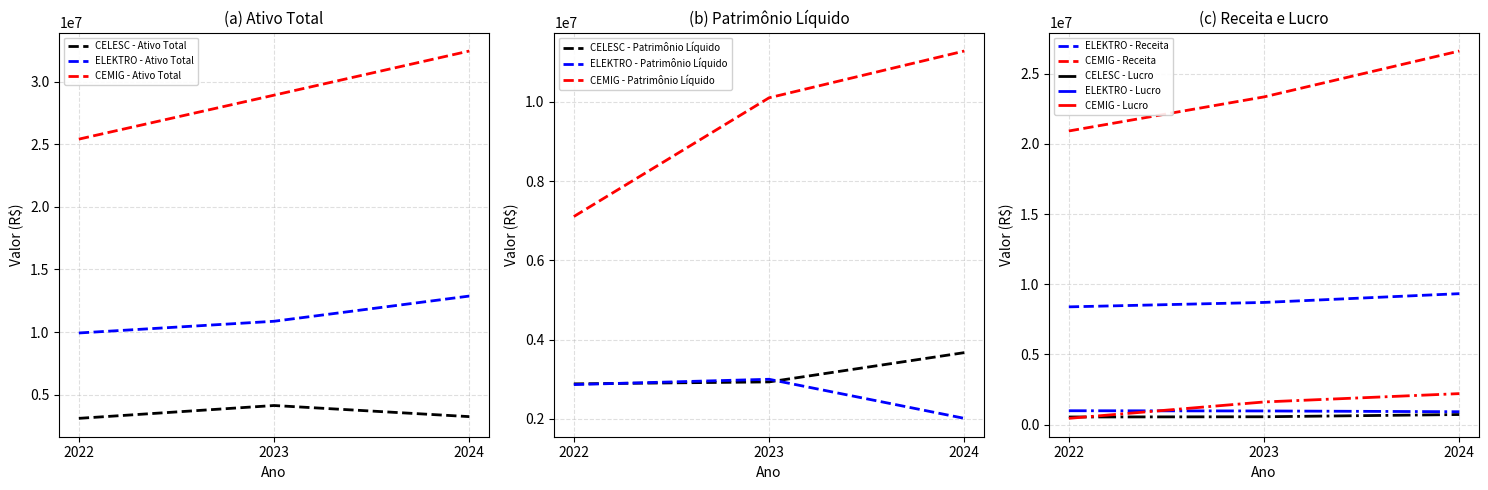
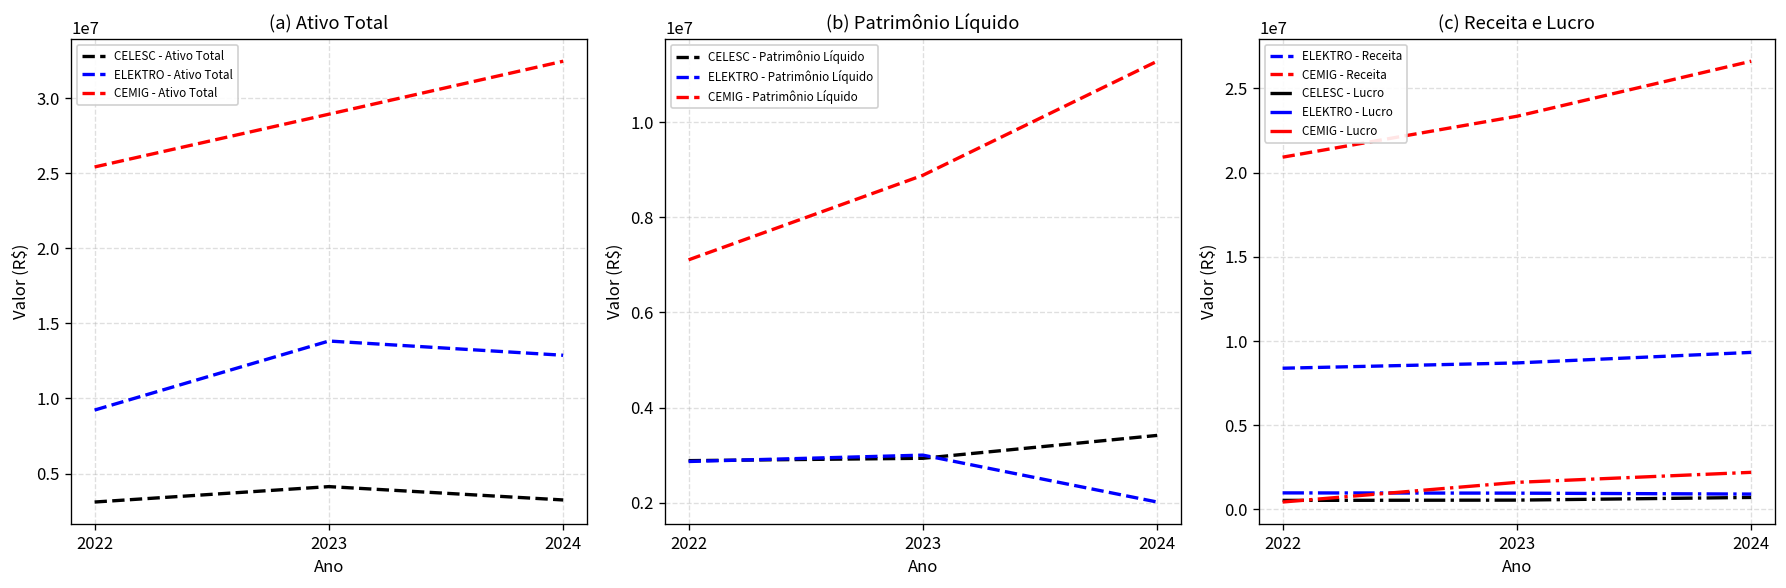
(a) Ativo Total, ELEKTRO - Ativo Total, 2022: 9900000 -> 9200000
(a) Ativo Total, ELEKTRO - Ativo Total, 2023: 10900000 -> 13800000
(b) Patrimônio Líquido, CEMIG - Patrimônio Líquido, 2023: 10100000 -> 8900000
(b) Patrimônio Líquido, CELESC - Patrimônio Líquido, 2024: 3700000 -> 3400000
